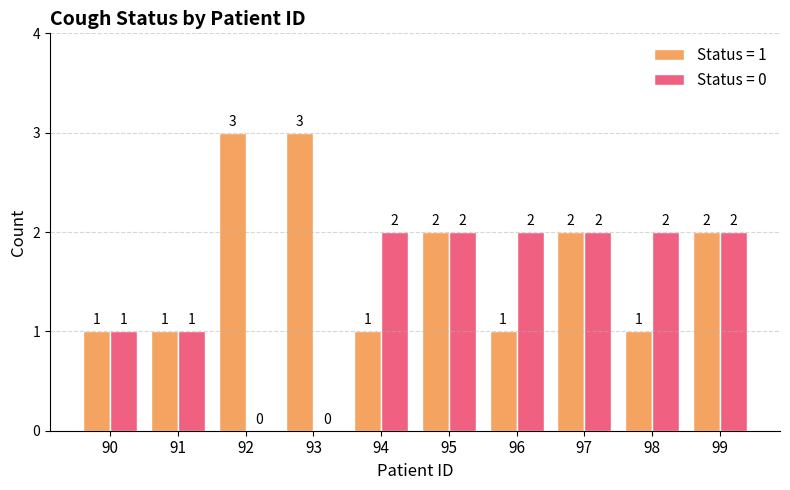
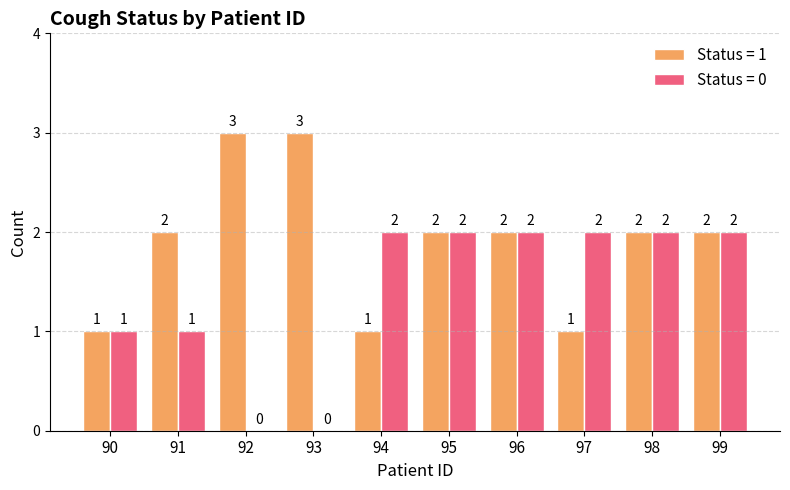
Status = 1, 91: 1 -> 2
Status = 1, 96: 1 -> 2
Status = 1, 97: 2 -> 1
Status = 1, 98: 1 -> 2
